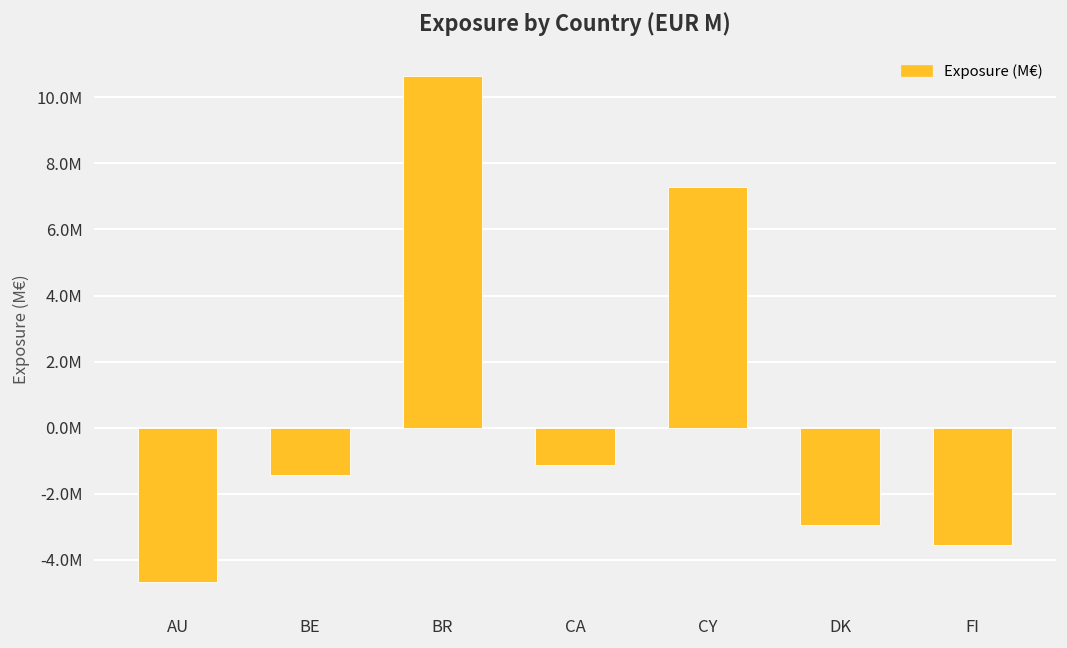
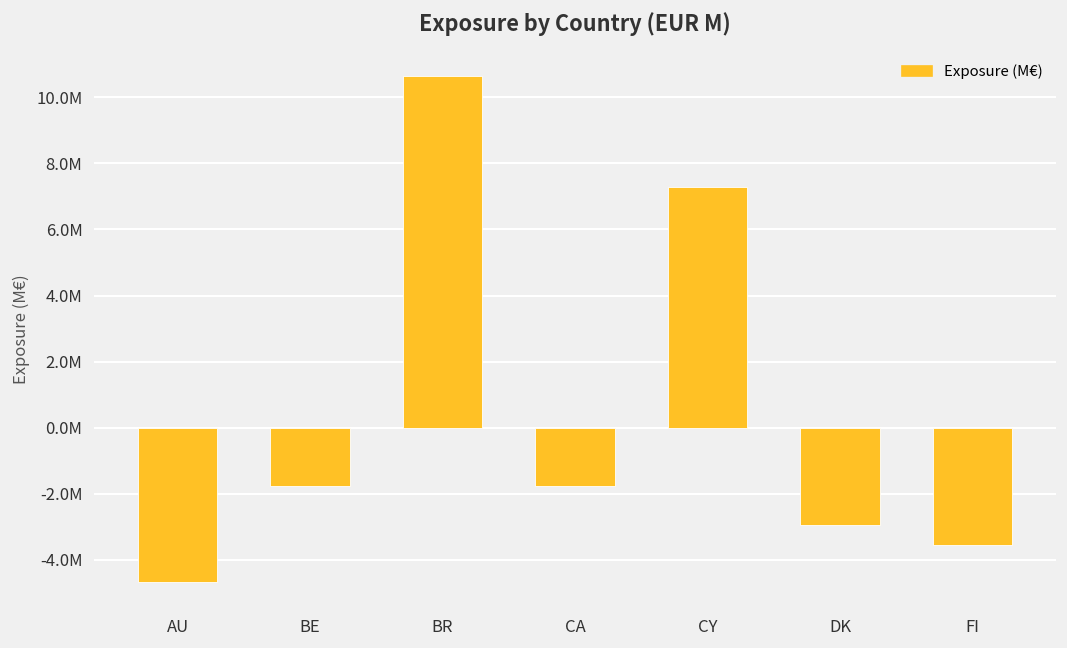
BE: -1400000 -> -1800000
CA: -1100000 -> -1800000
